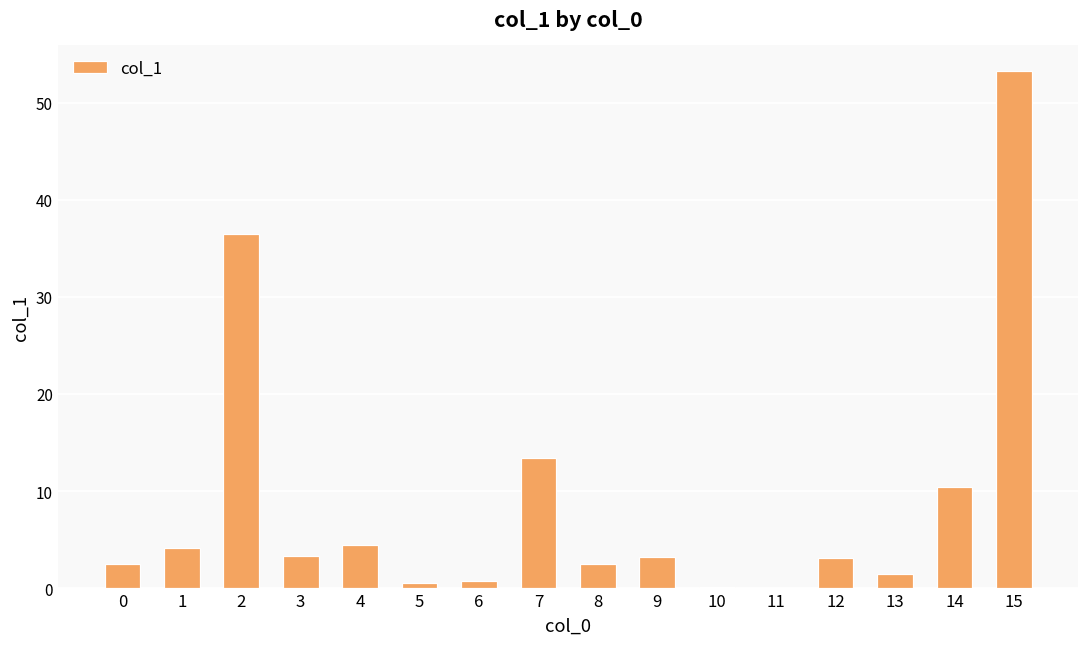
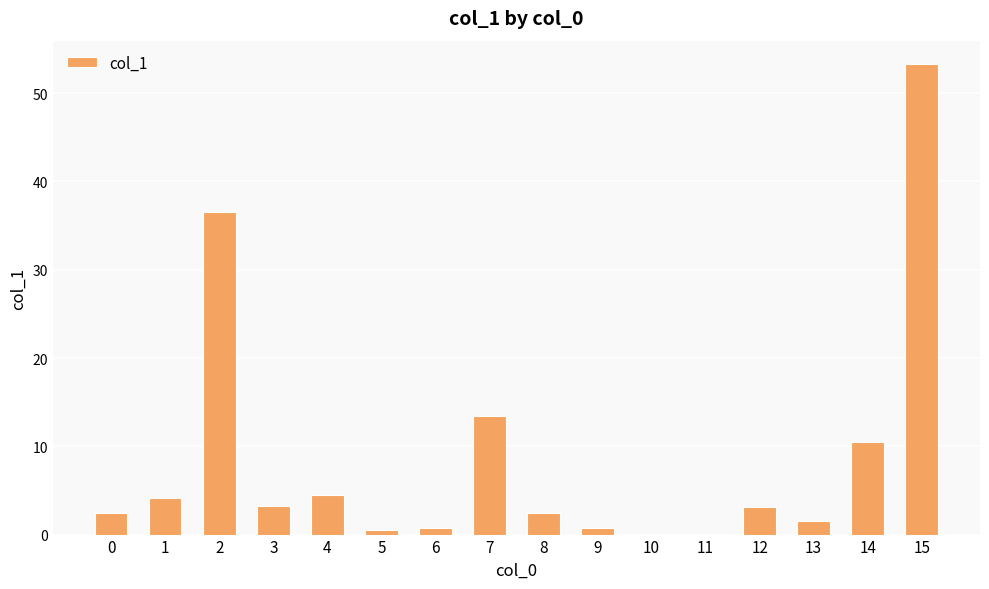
9: 3 -> 1
